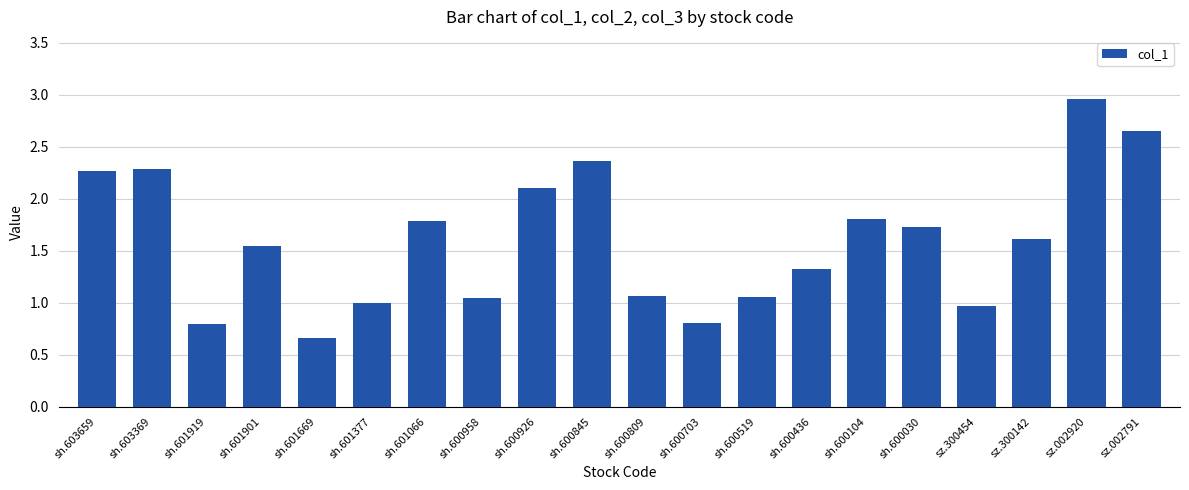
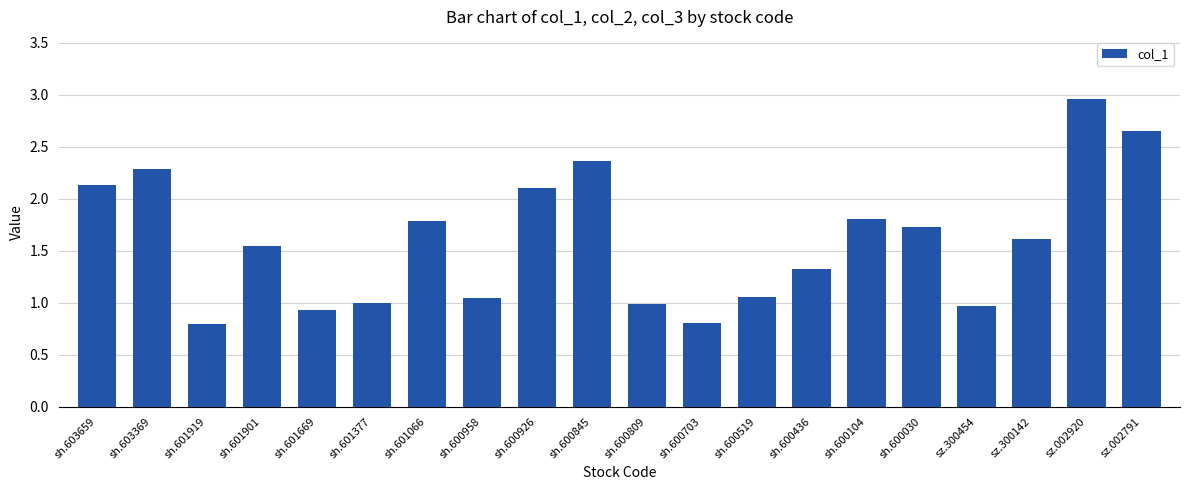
sh.603659: 2.27 -> 2.13
sh.601669: 0.66 -> 0.93
sh.600809: 1.06 -> 0.98
